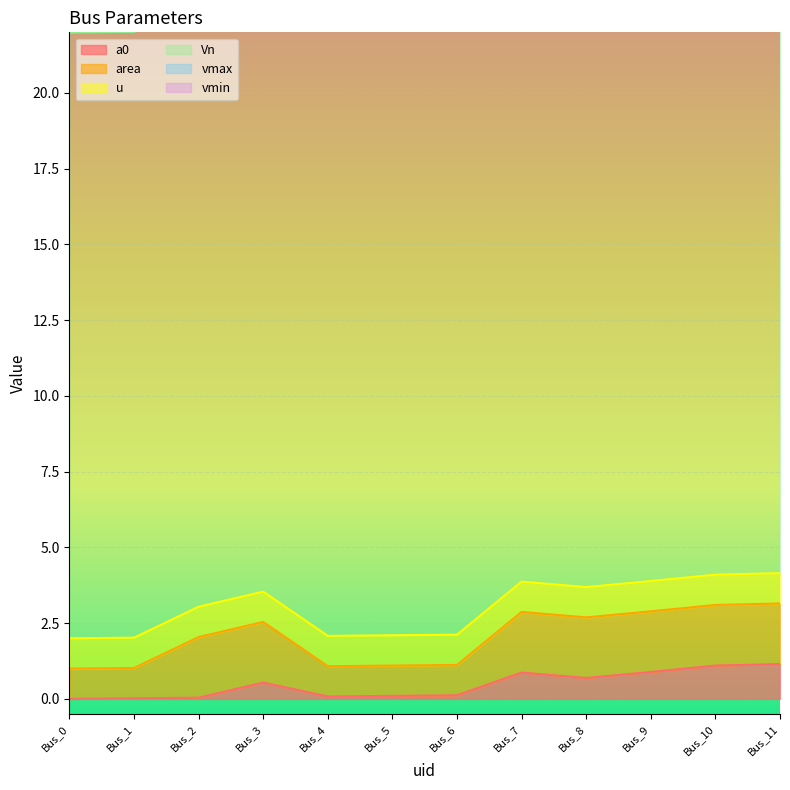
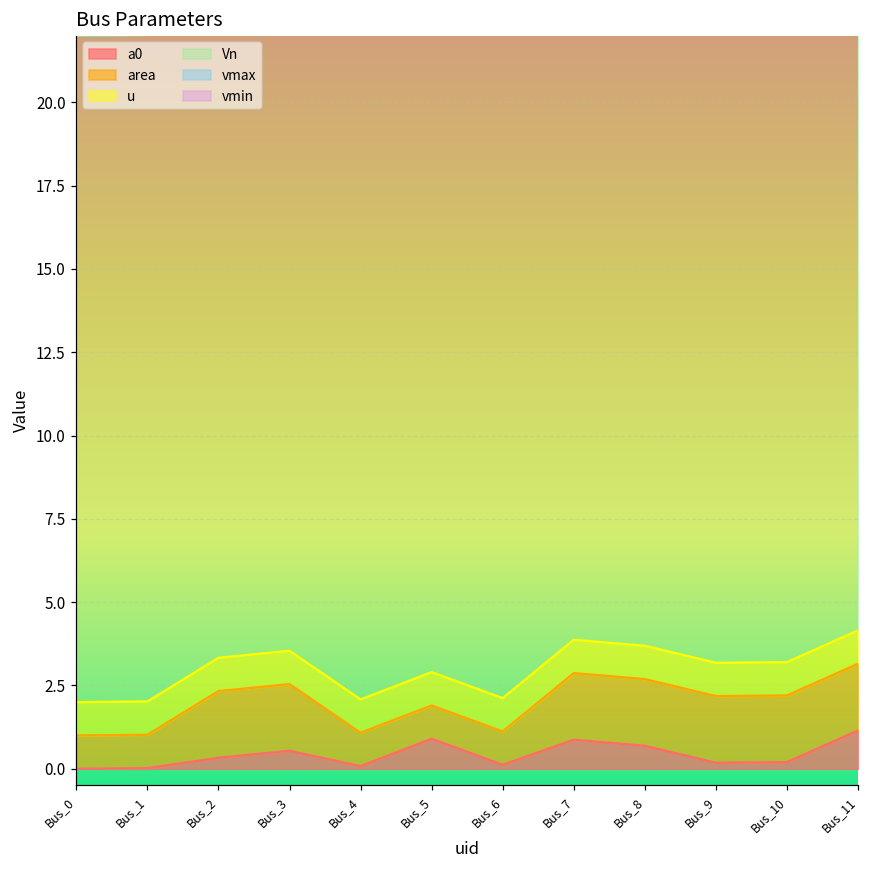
a0, Bus_2: 0.0 -> 0.3
a0, Bus_5: 0.1 -> 0.9
a0, Bus_9: 0.9 -> 0.2
a0, Bus_10: 1.1 -> 0.2
